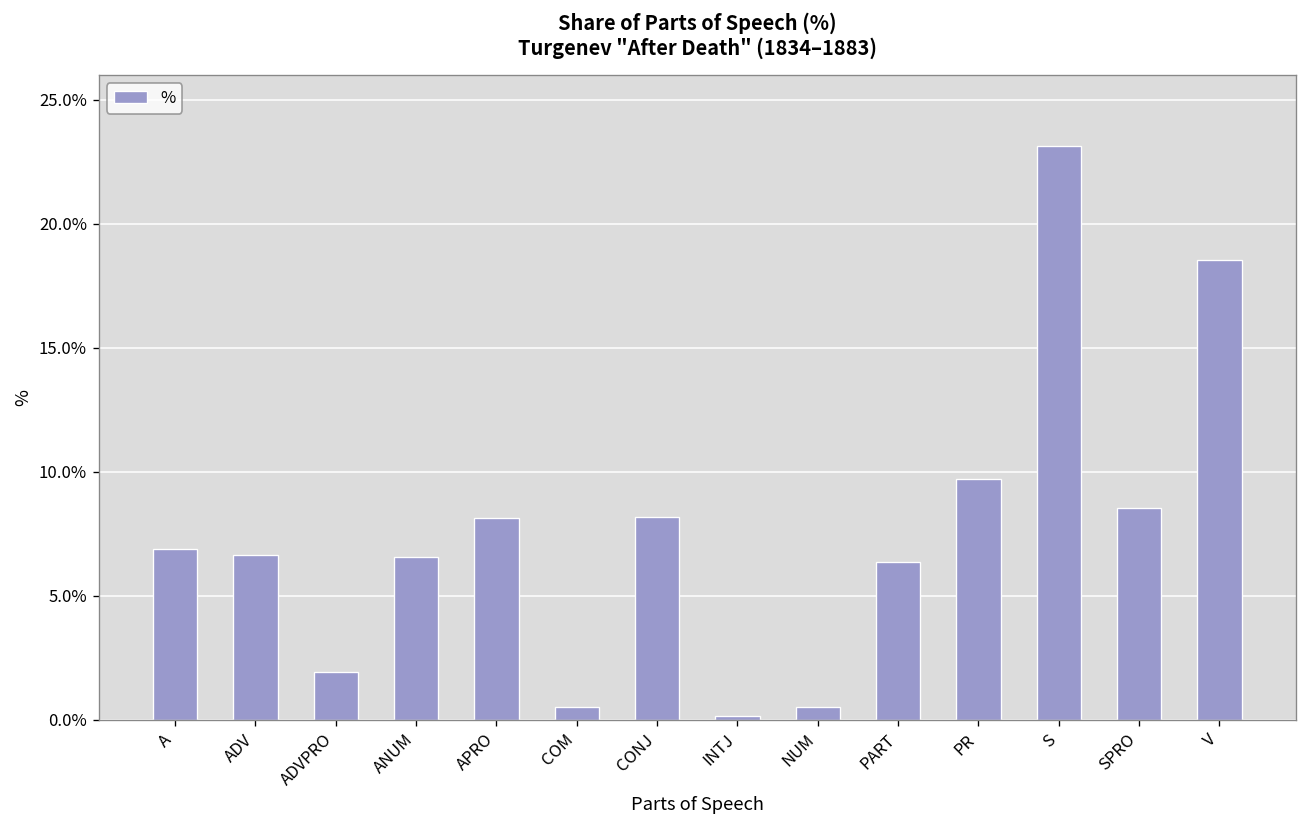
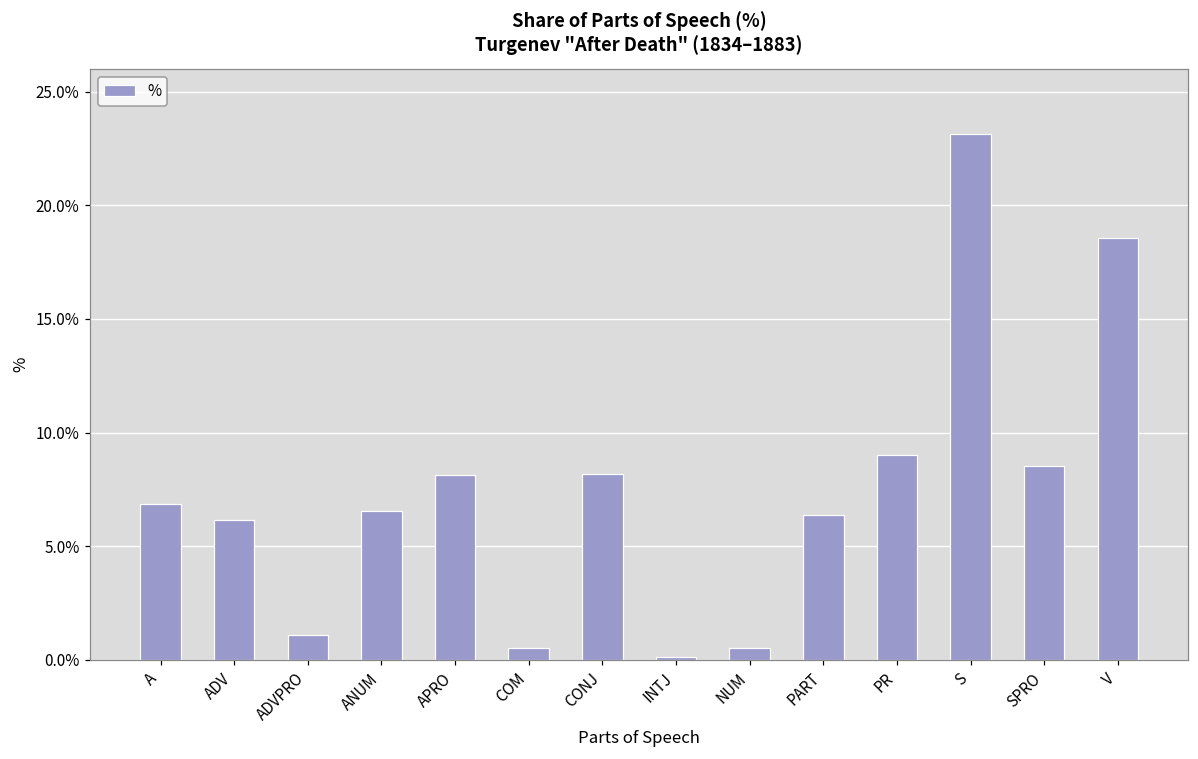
ADV: 6.6% -> 6.1%
ADVPRO: 1.9% -> 1.1%
PR: 9.7% -> 9.0%
